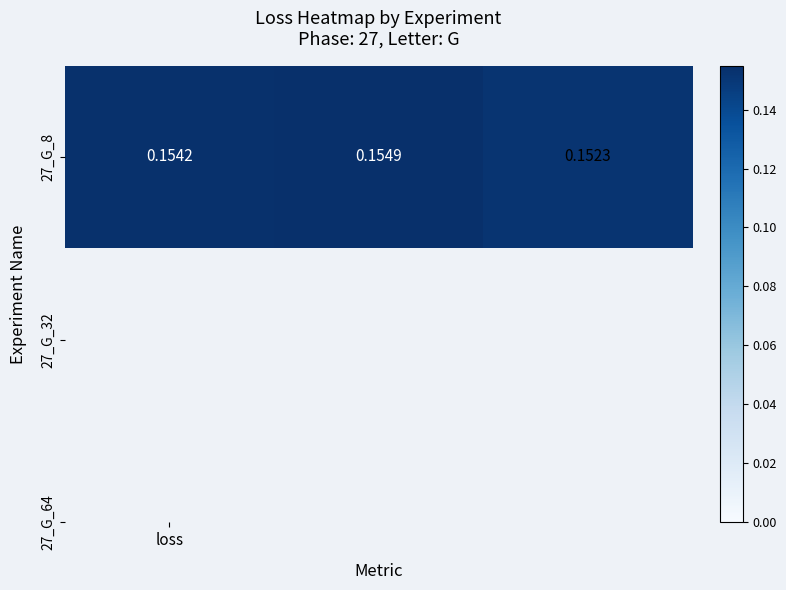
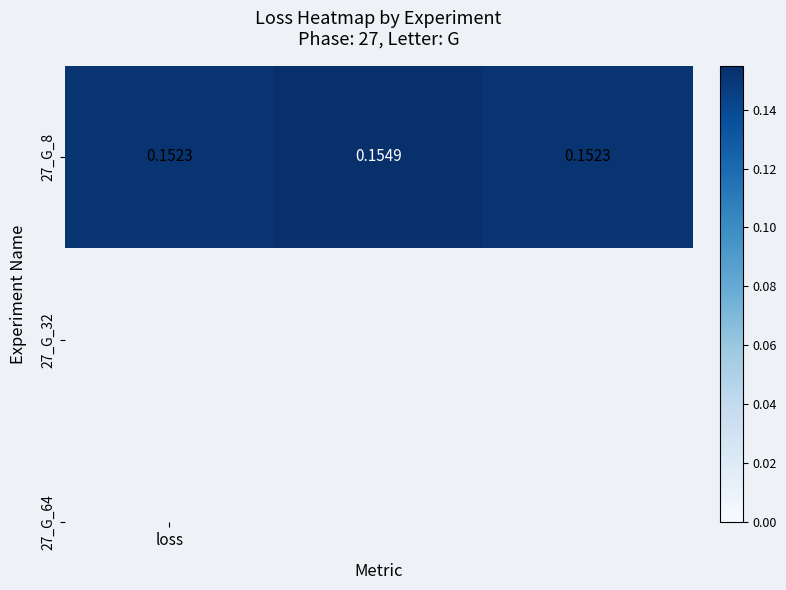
27_G_8, loss: 0.1542 -> 0.1523
